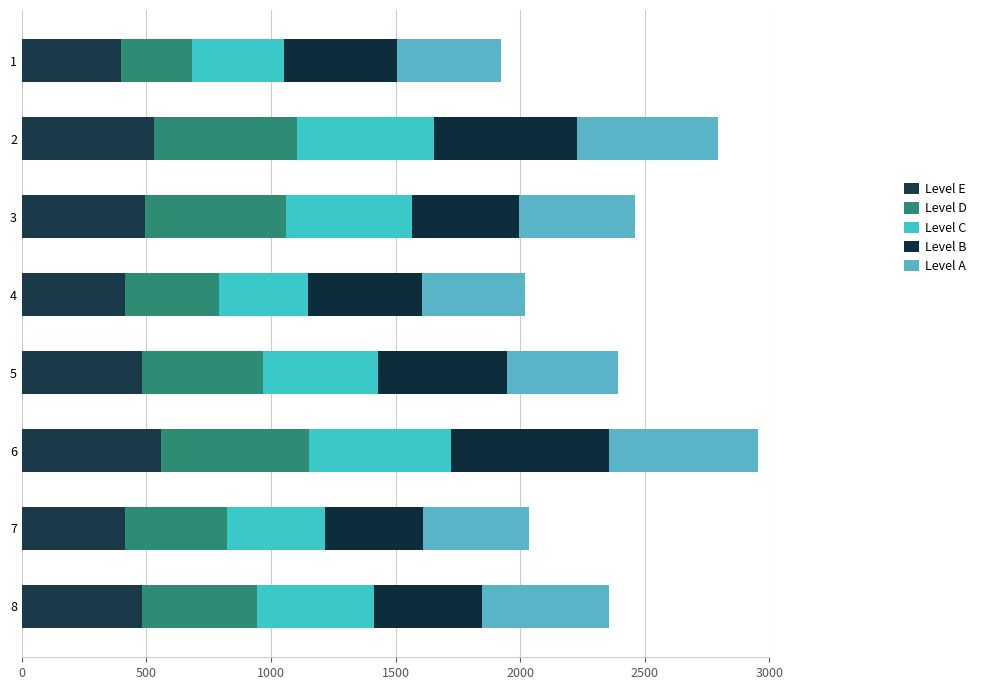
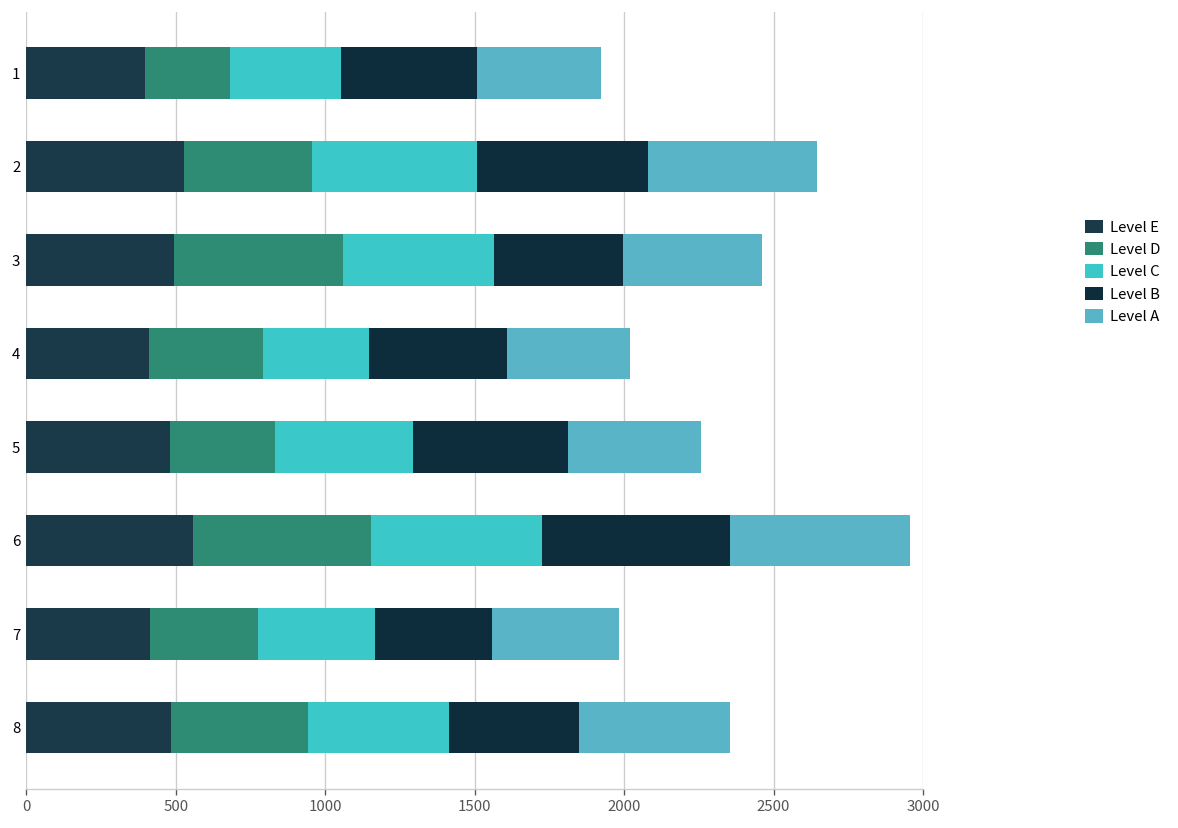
Level D, 2: 570 -> 430
Level D, 5: 480 -> 350
Level D, 7: 410 -> 360
